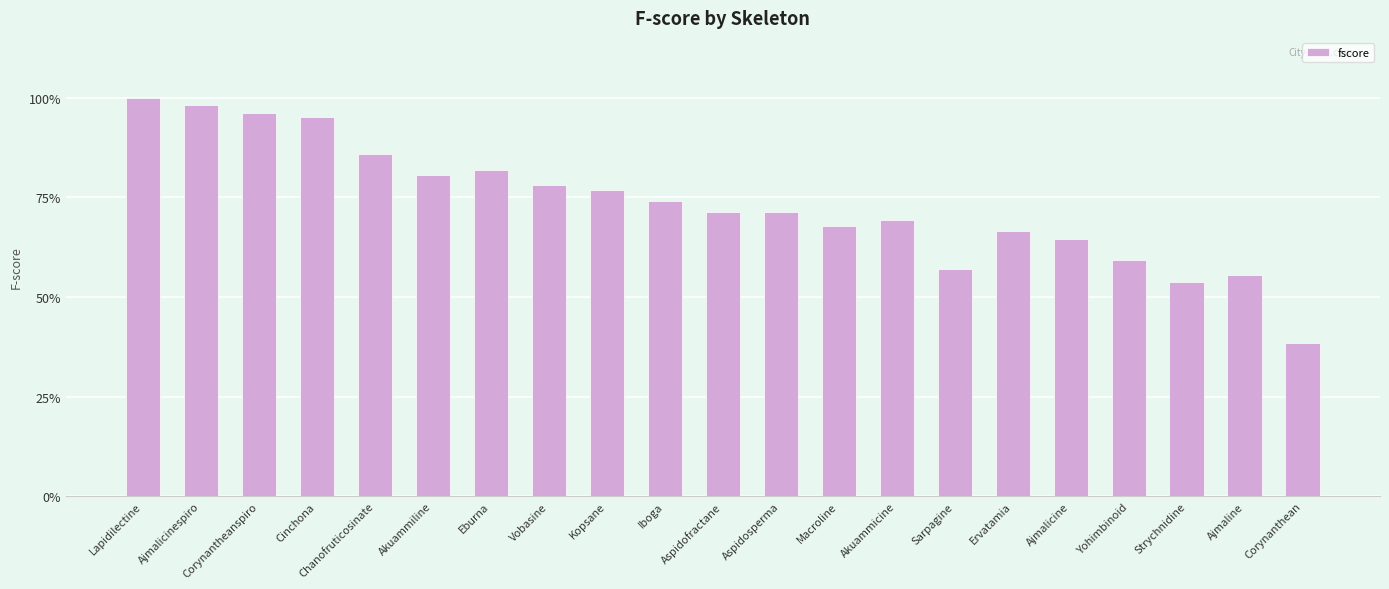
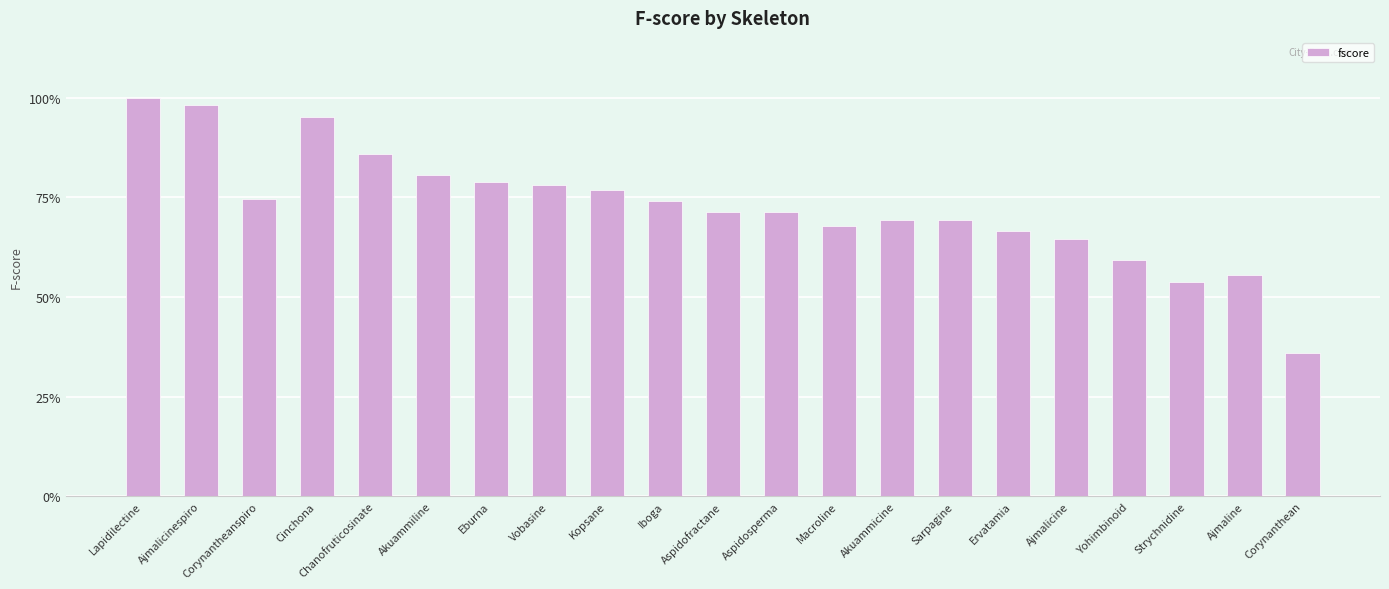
Corynantheanspiro: 96% -> 75%
Eburna: 82% -> 79%
Sarpagine: 57% -> 69%
Corynanthean: 38% -> 36%
